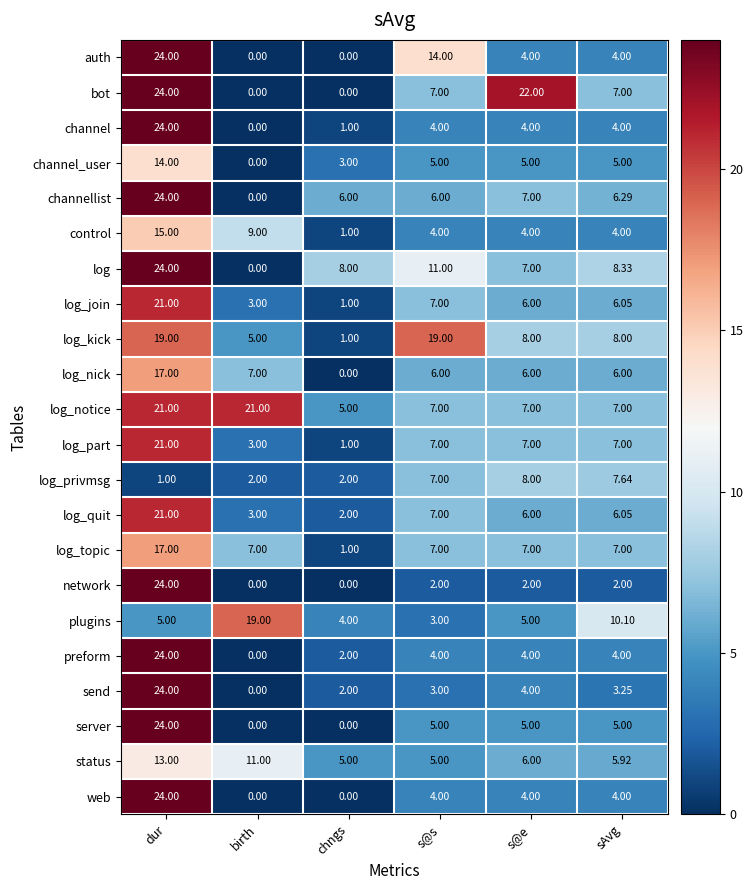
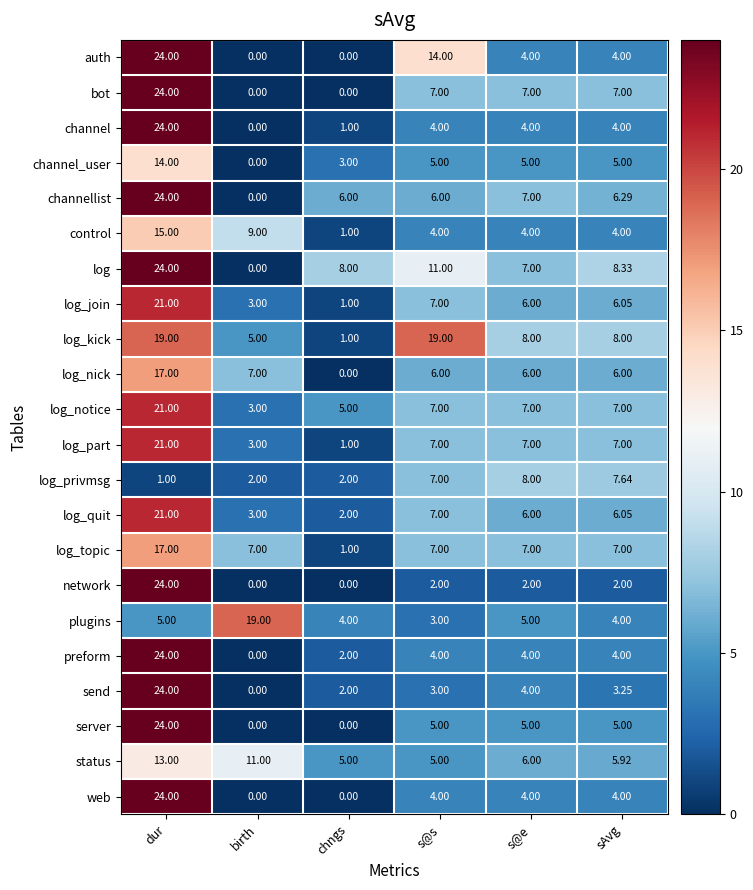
bot, s@e: 22.00 -> 7.00
log_notice, birth: 21.00 -> 3.00
plugins, sAvg: 10.10 -> 4.00
